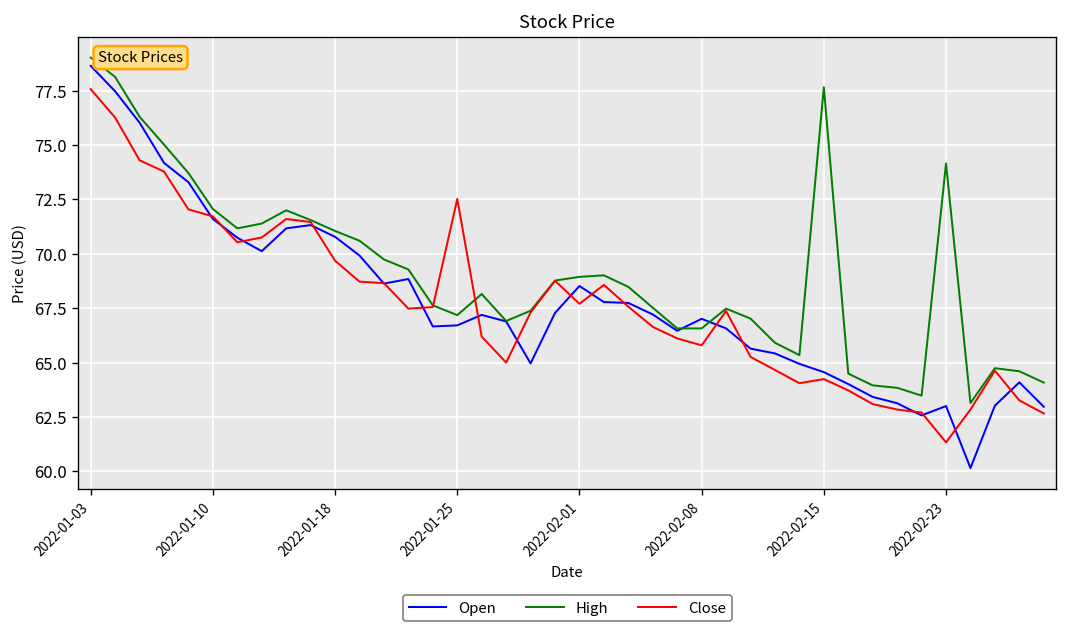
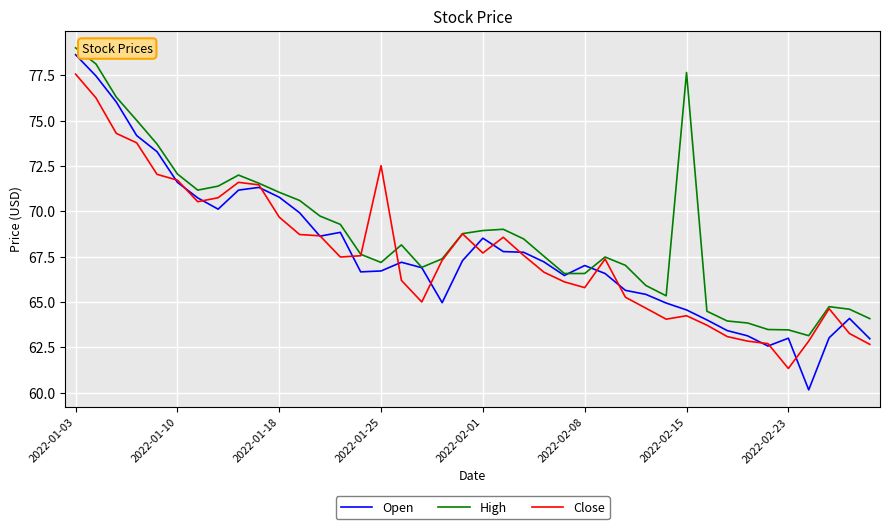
High, 2022-02-23: 74.2 -> 63.5
